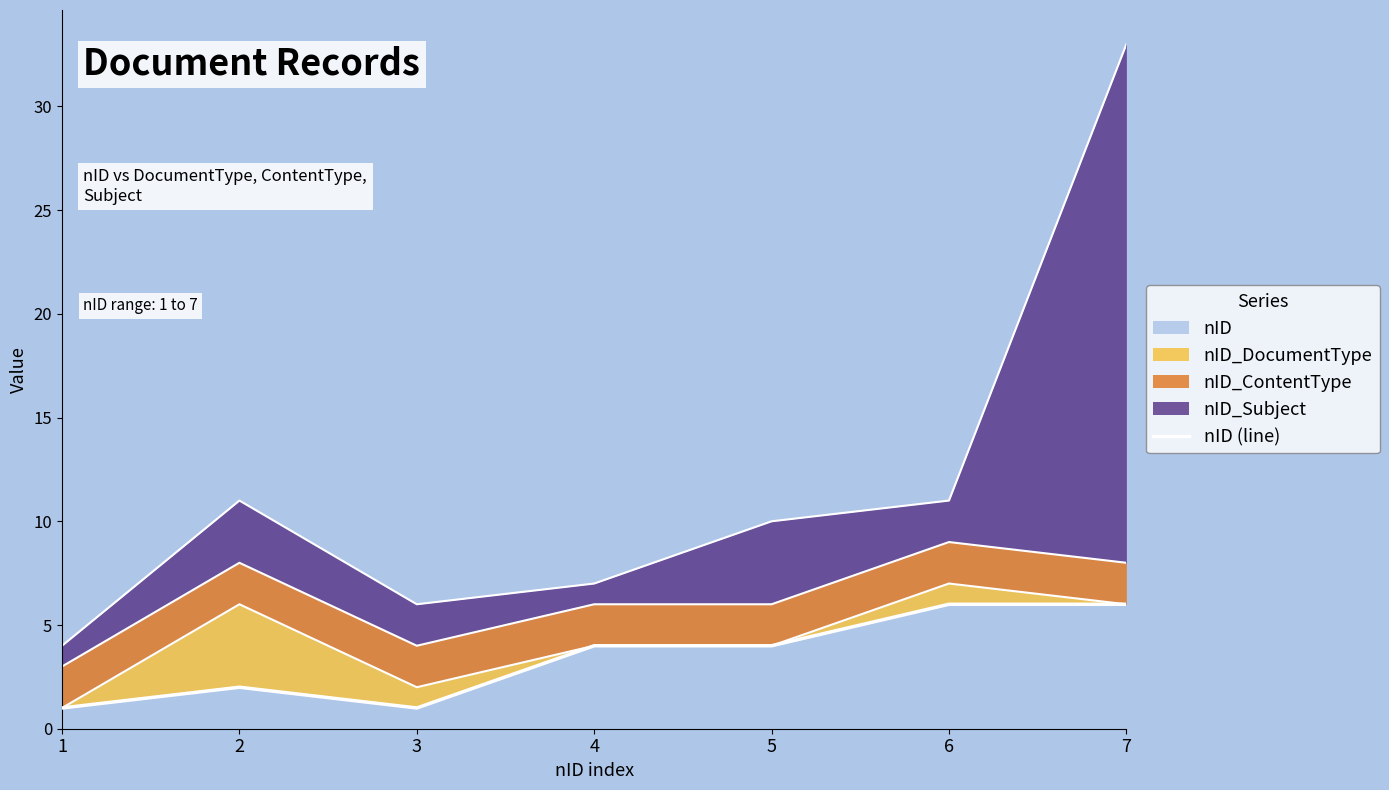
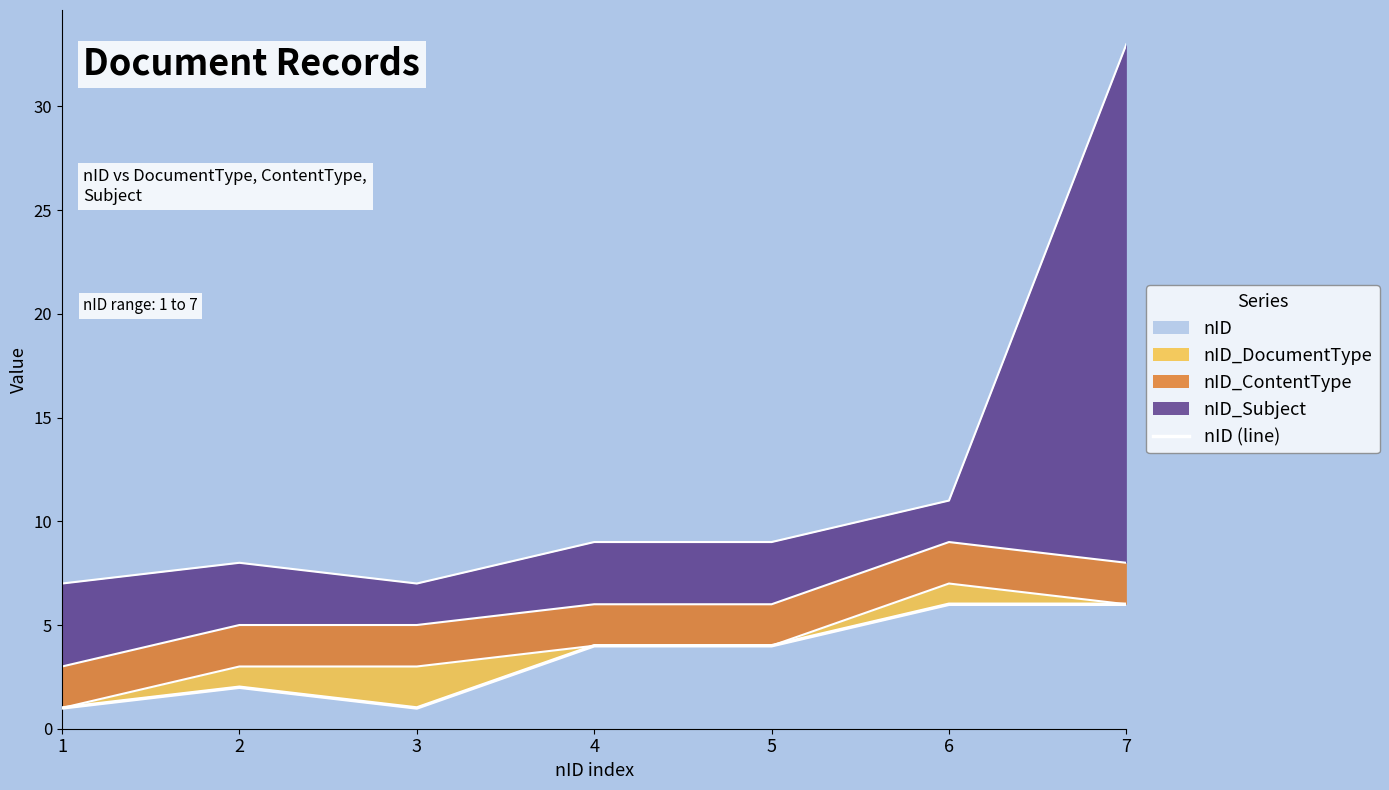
nID_Subject, 1: 1 -> 4
nID_DocumentType, 2: 4 -> 1
nID_DocumentType, 3: 1 -> 2
nID_Subject, 4: 1 -> 3
nID_Subject, 5: 4 -> 3
